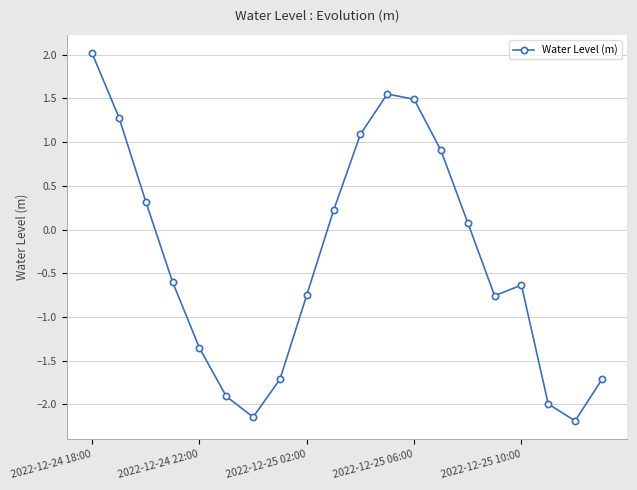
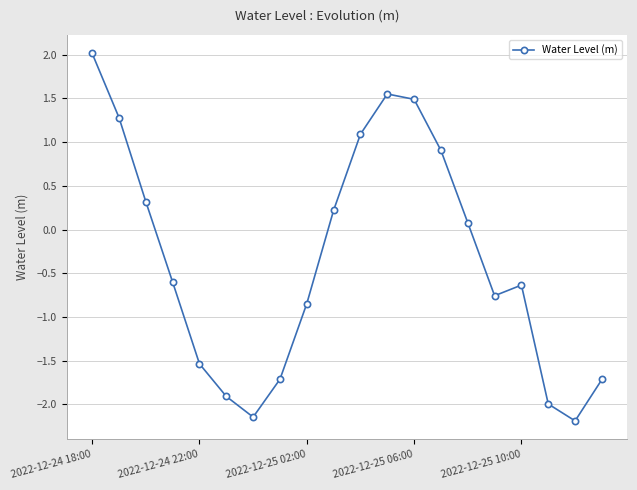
2022-12-24 22:00: -1.4 -> -1.5
2022-12-25 02:00: -0.7 -> -0.8
